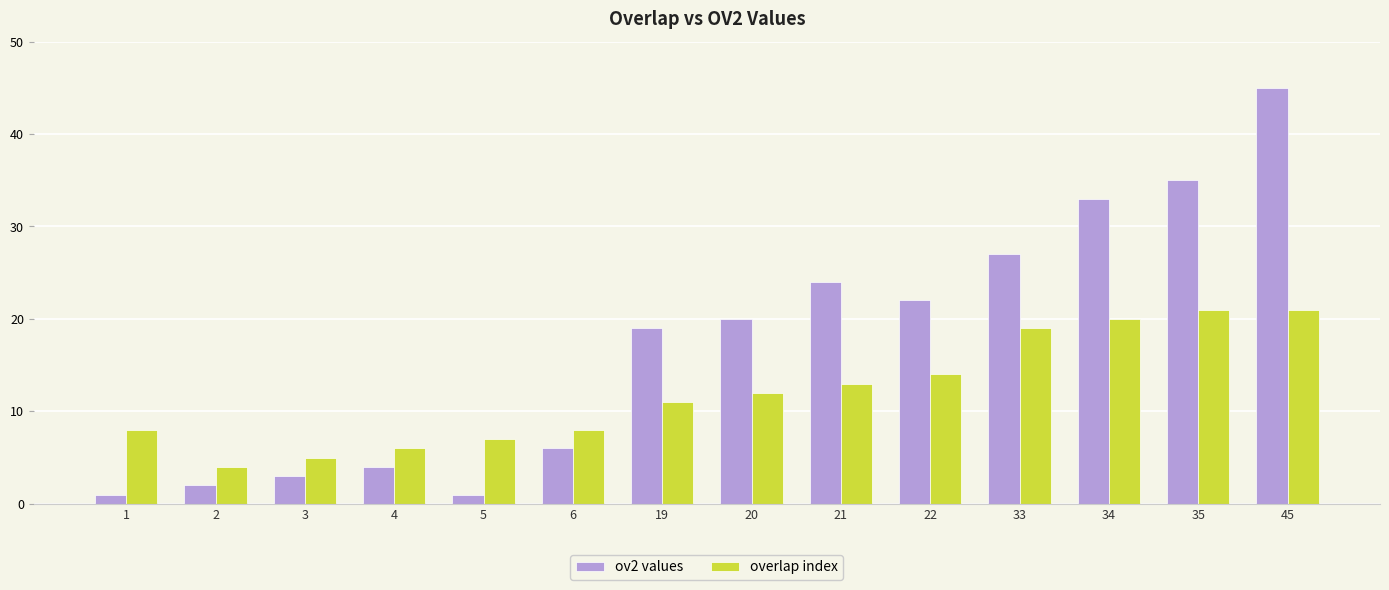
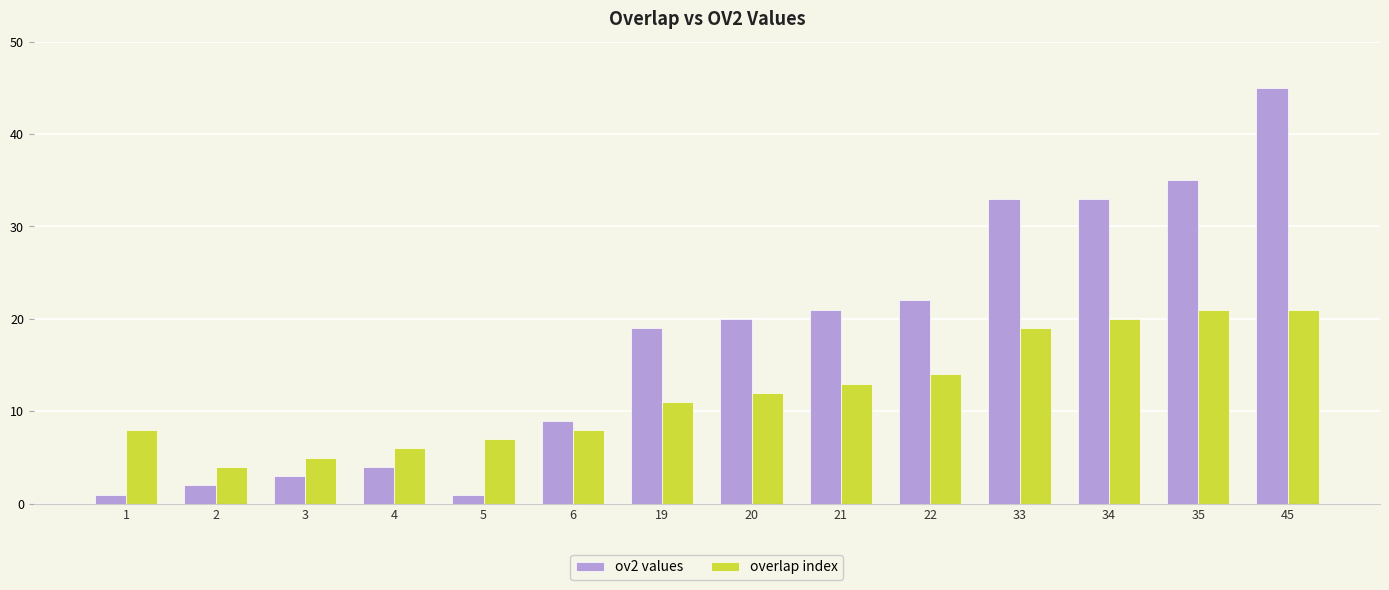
ov2 values, 6: 6 -> 9
ov2 values, 21: 24 -> 21
ov2 values, 33: 27 -> 33
